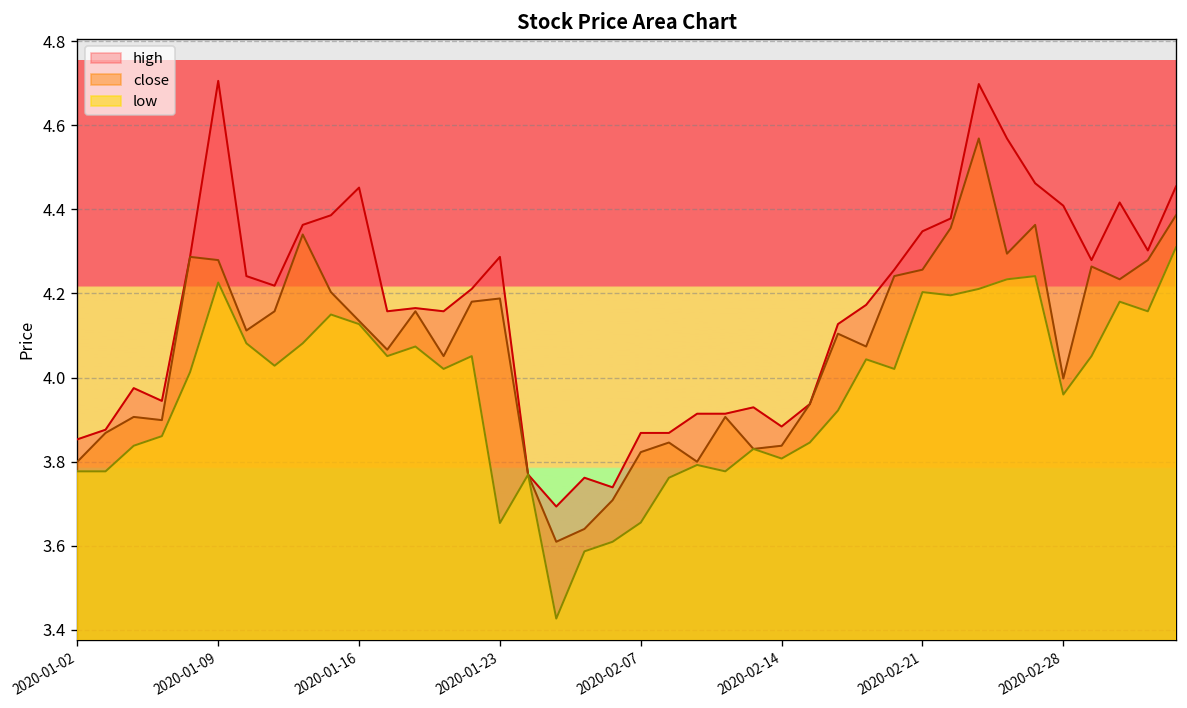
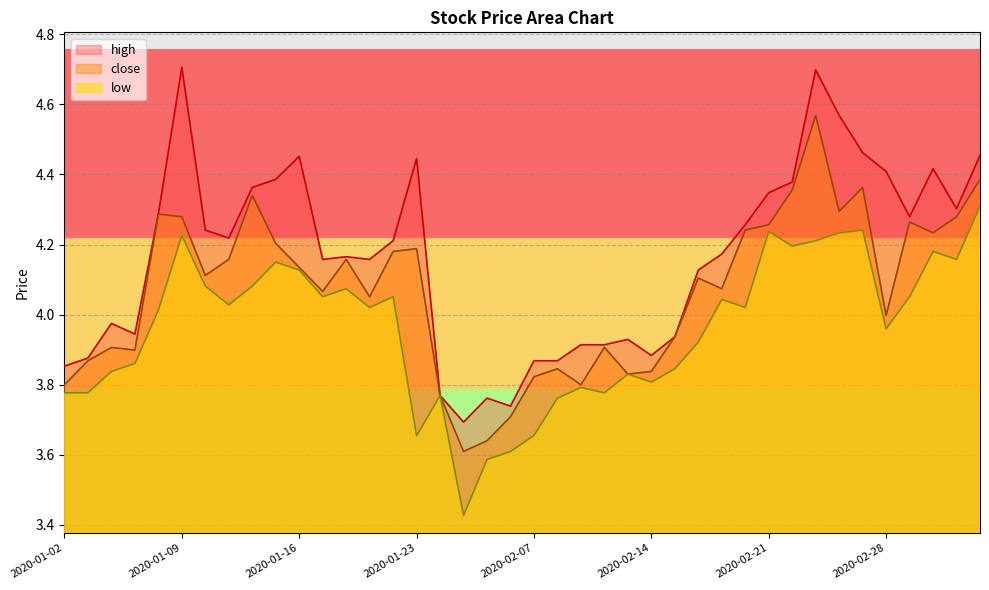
high, 2020-01-23: 4.29 -> 4.45
low, 2020-02-21: 4.20 -> 4.24
